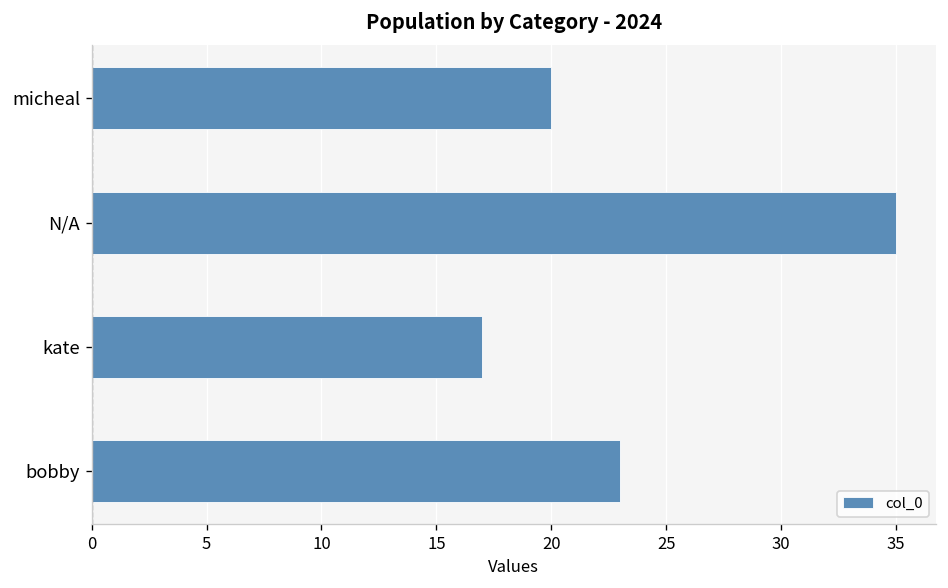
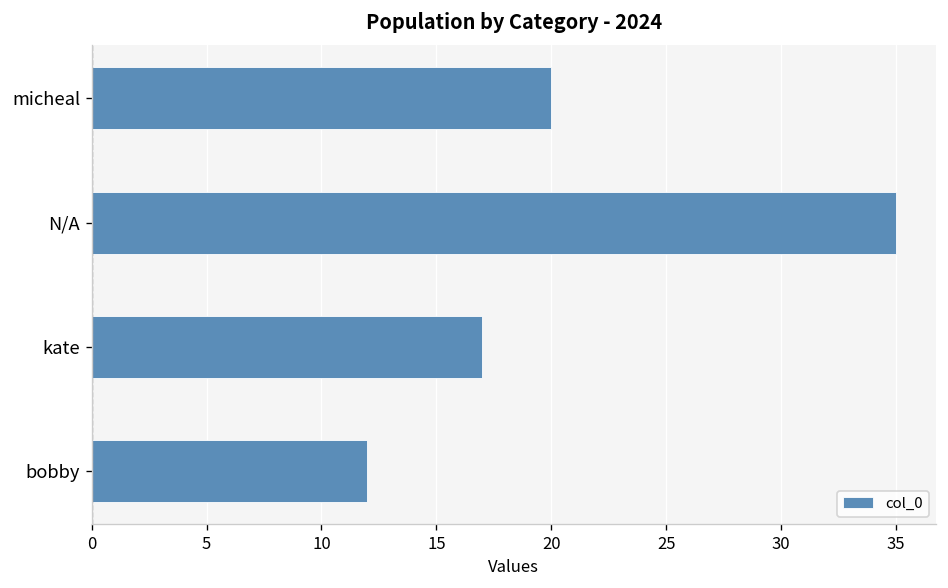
bobby: 23 -> 12
